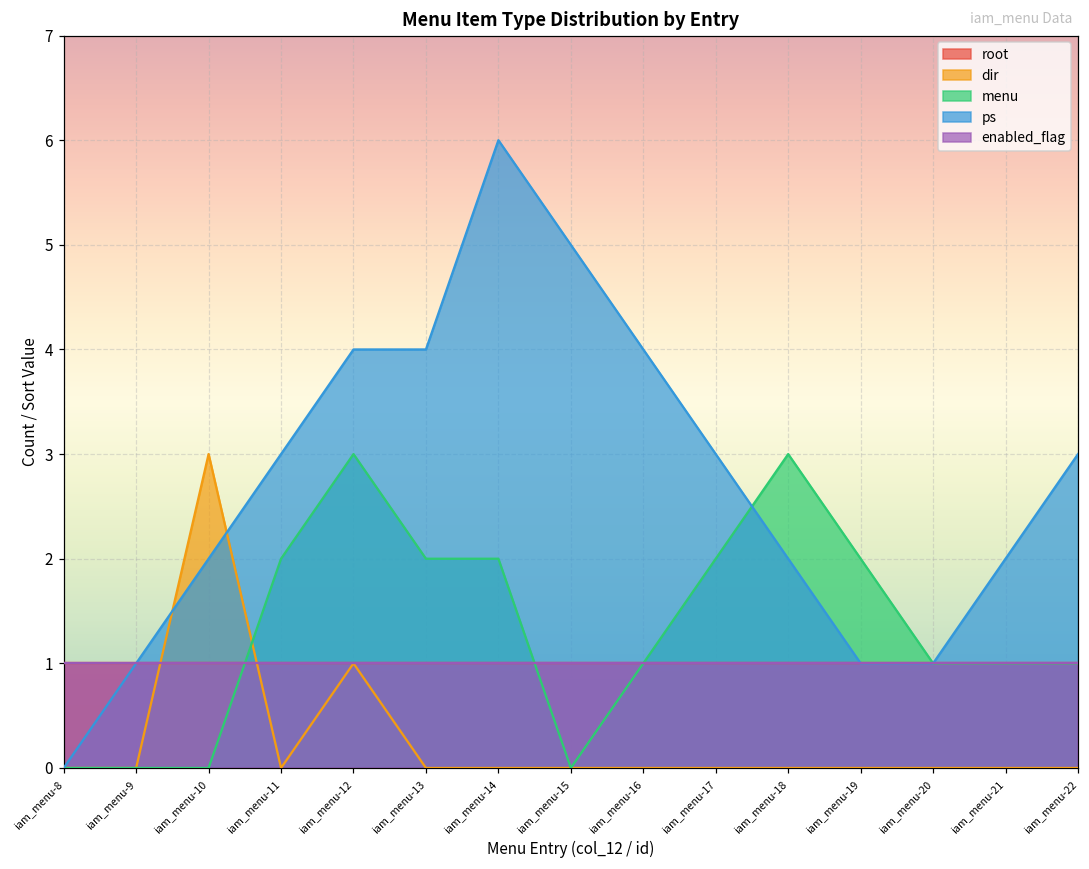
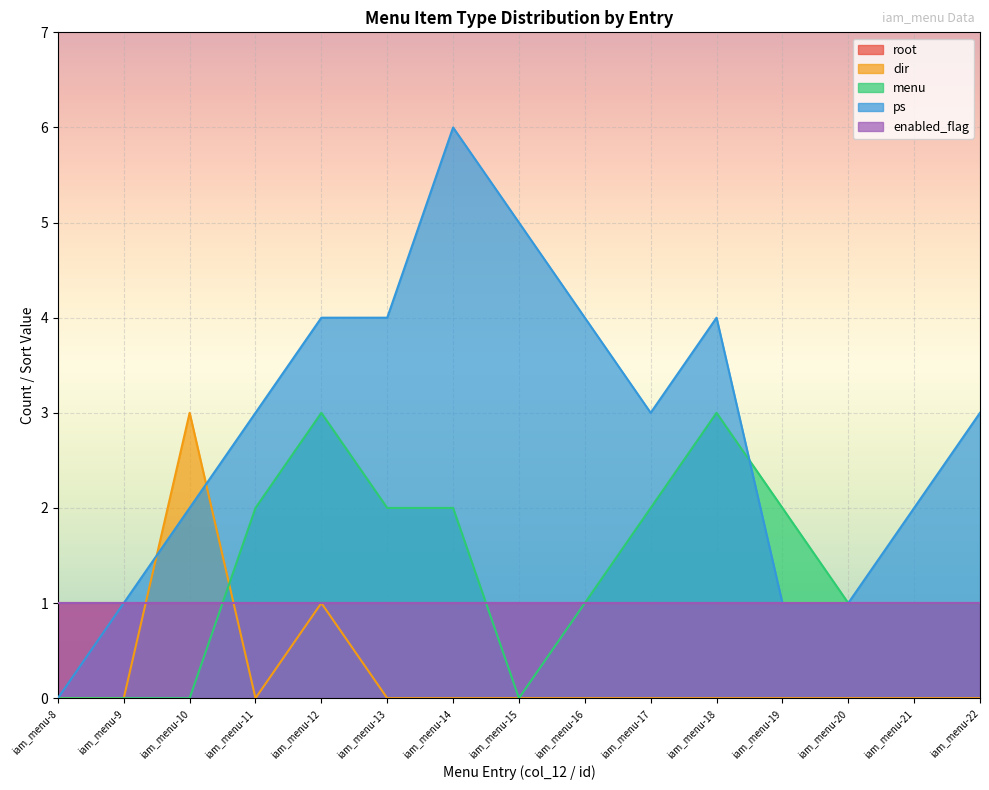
ps, iam_menu-18: 2 -> 4
